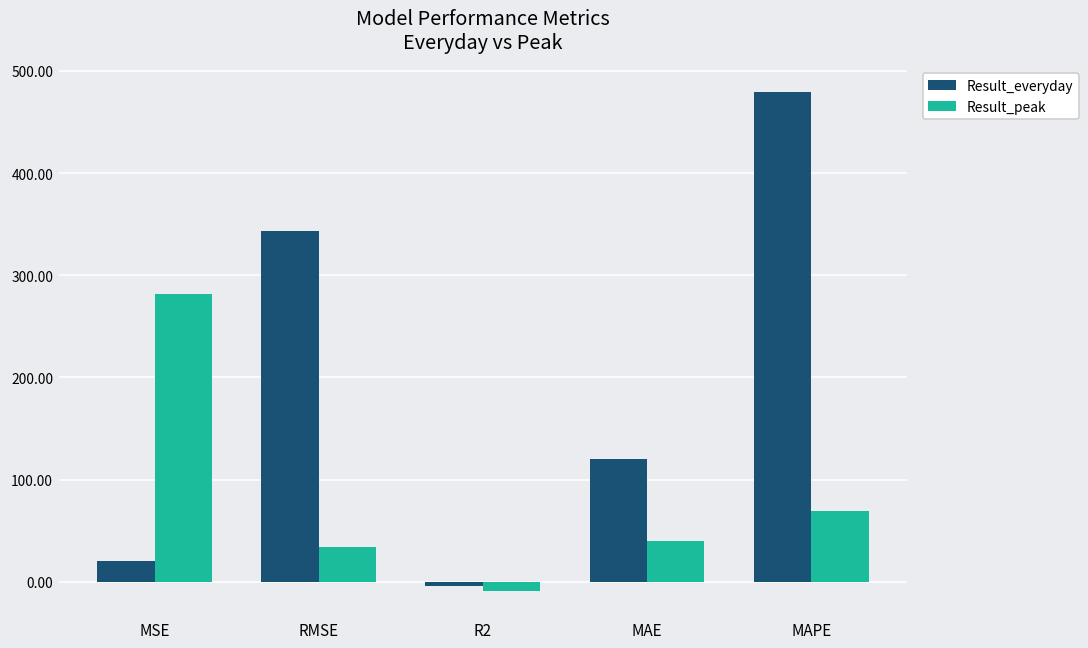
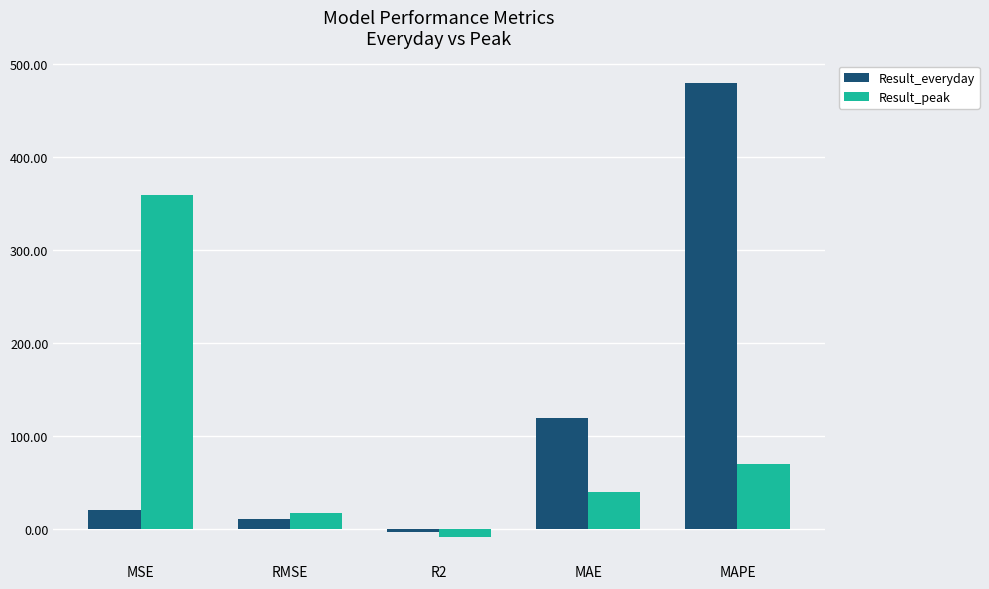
Result_peak, MSE: 280 -> 360
Result_everyday, RMSE: 340 -> 10
Result_peak, RMSE: 30 -> 20
